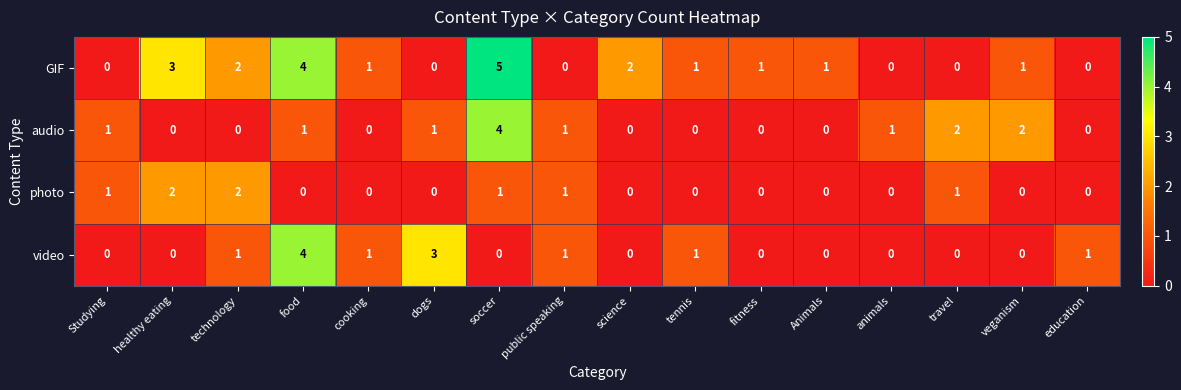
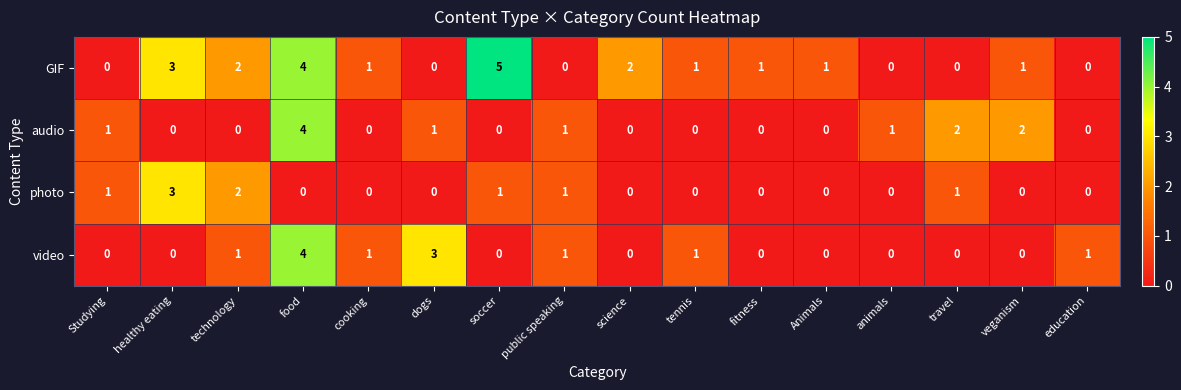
audio, food: 1 -> 4
audio, soccer: 4 -> 0
photo, healthy eating: 2 -> 3
